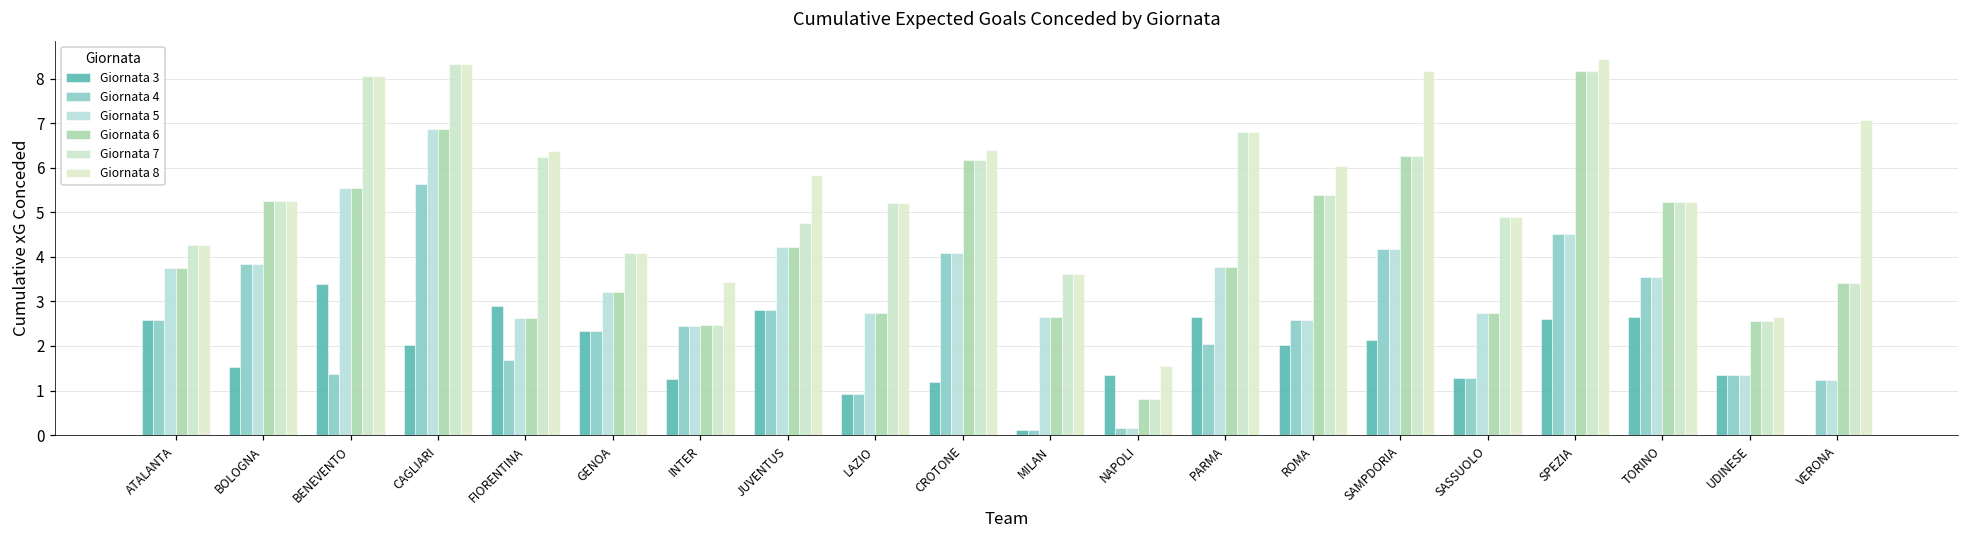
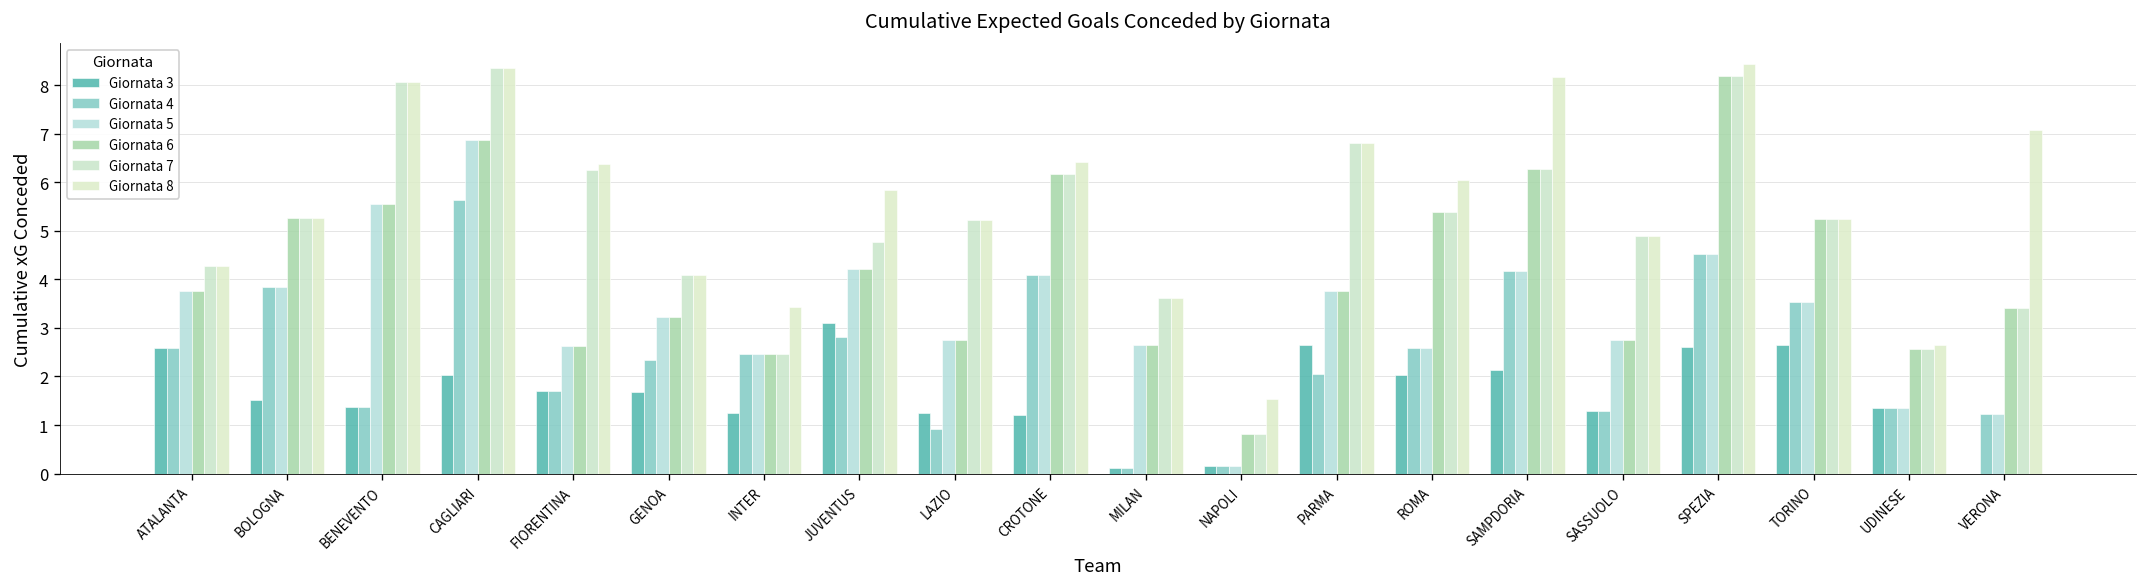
Giornata 3, BENEVENTO: 3.4 -> 1.4
Giornata 3, FIORENTINA: 2.9 -> 1.7
Giornata 3, GENOA: 2.3 -> 1.7
Giornata 3, JUVENTUS: 2.8 -> 3.1
Giornata 3, LAZIO: 0.9 -> 1.3
Giornata 3, NAPOLI: 1.4 -> 0.2
